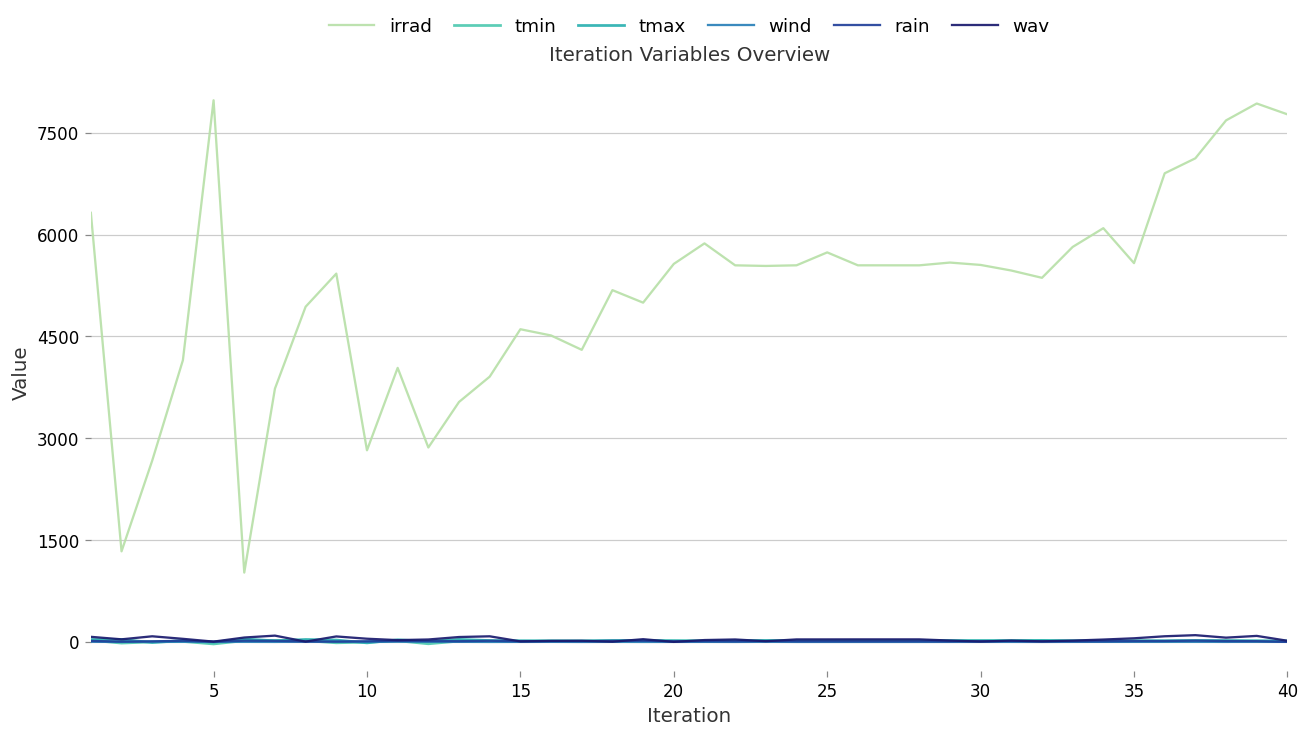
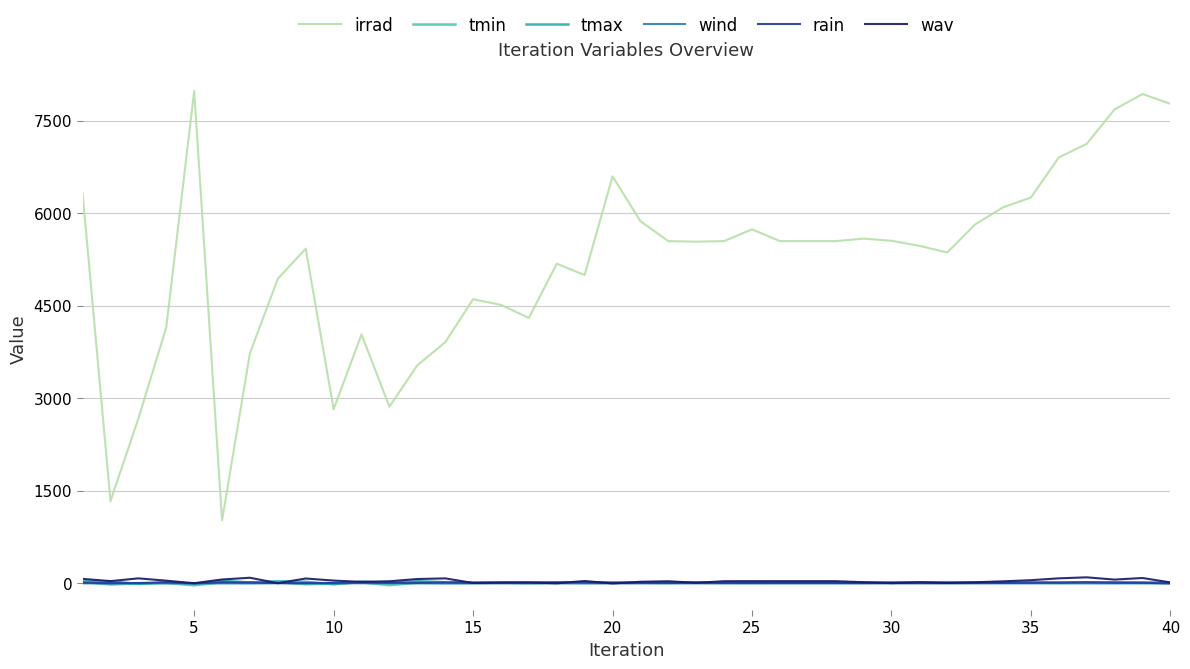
irrad, 20: 5600 -> 6600
irrad, 35: 5600 -> 6300
